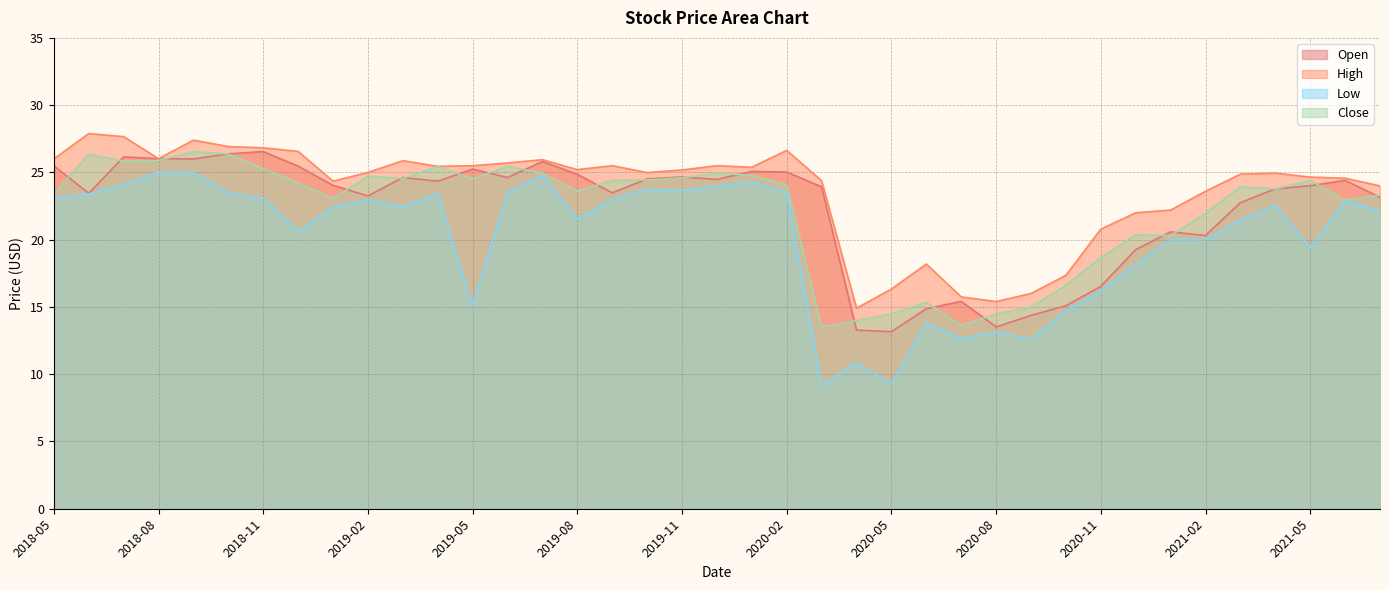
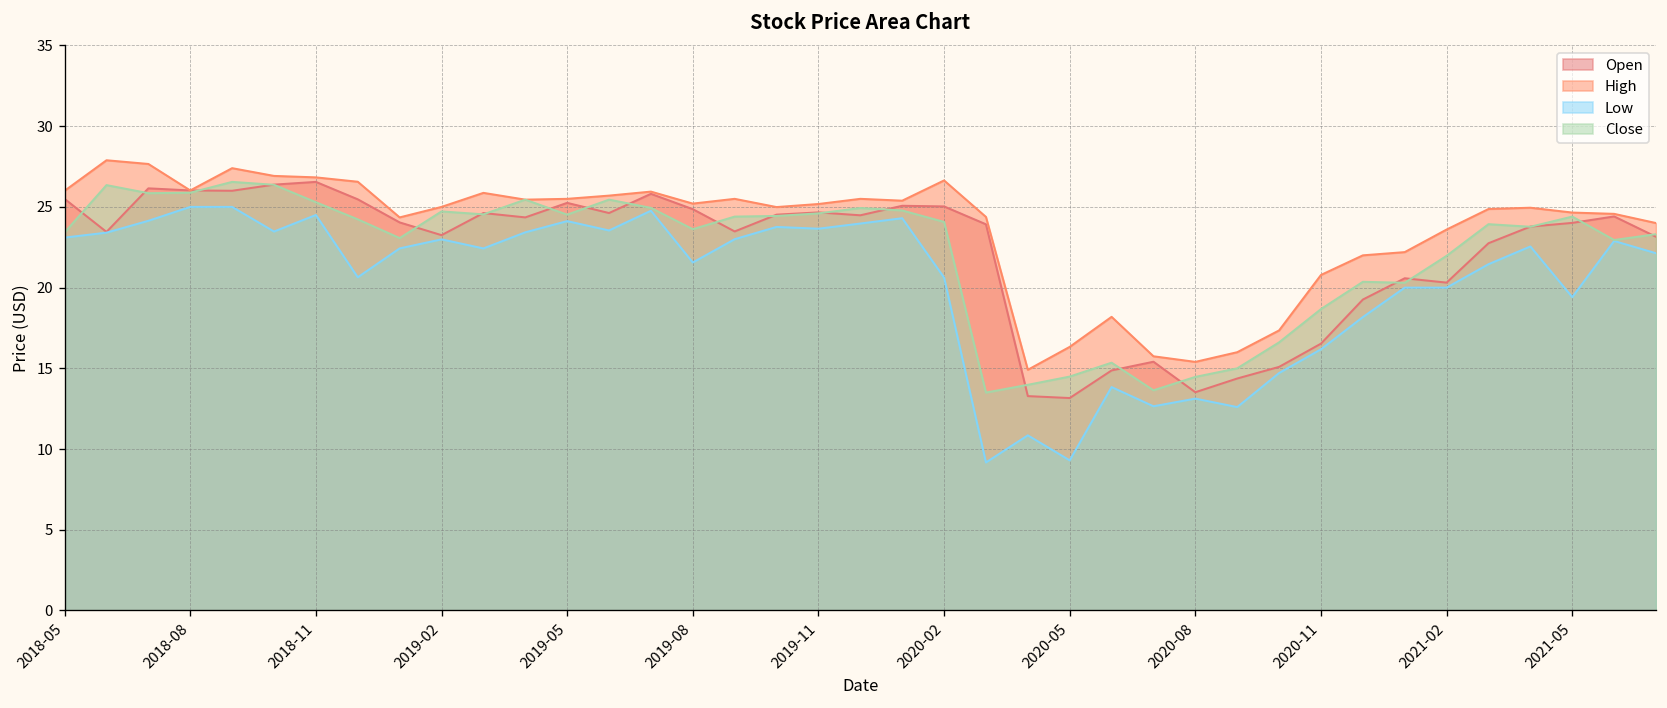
Low, 2018-11: 23.1 -> 24.5
Low, 2019-05: 15.1 -> 24.1
Low, 2020-02: 23.5 -> 20.6
